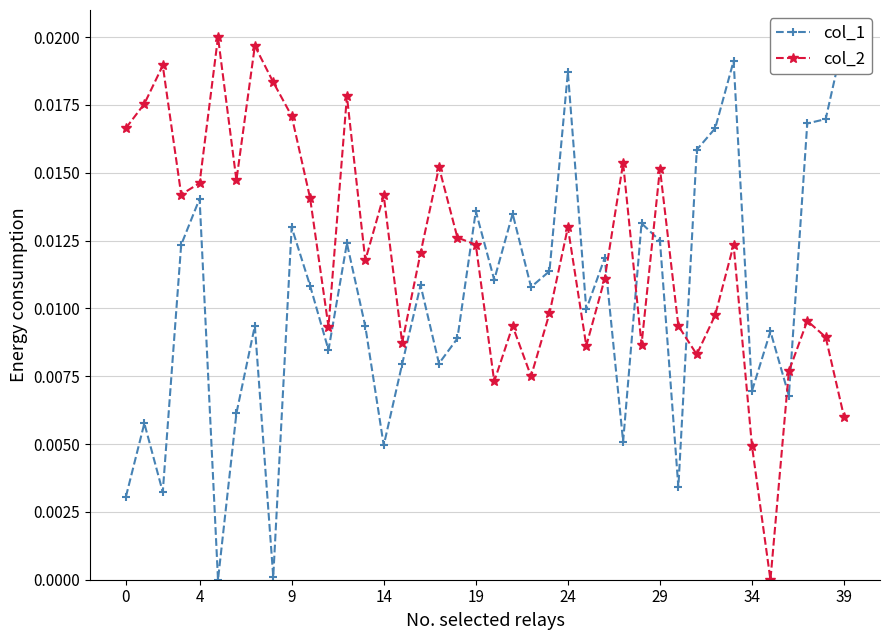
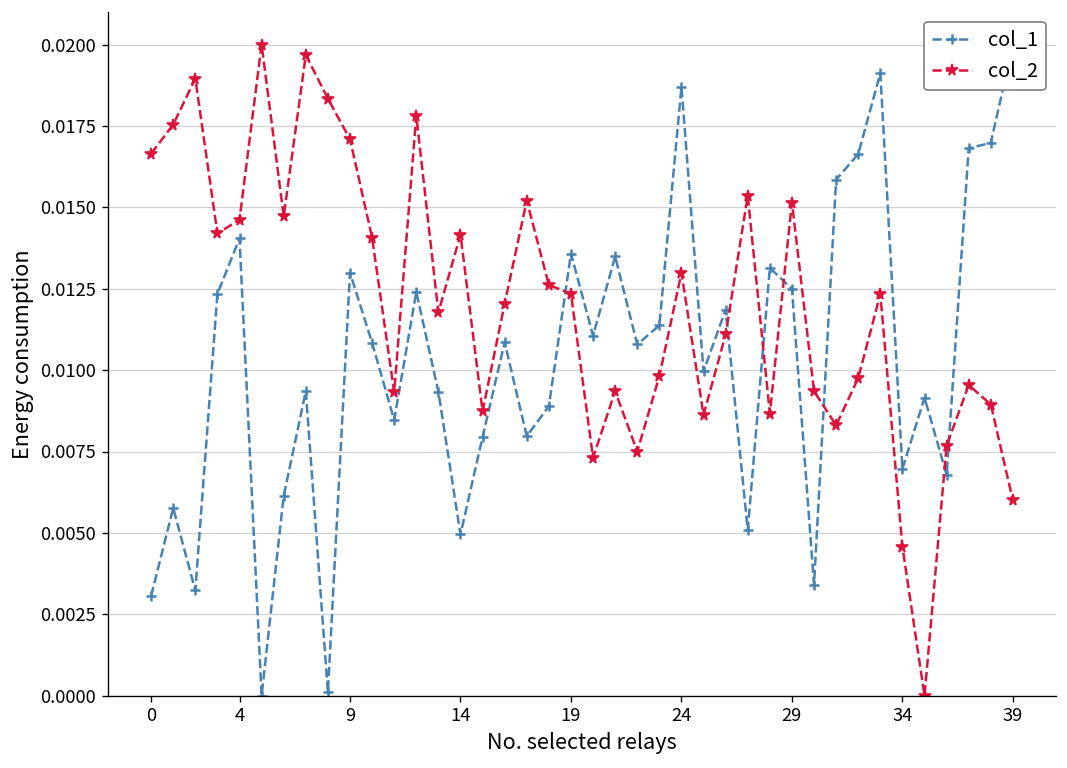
col_2, 34: 0.0049 -> 0.0046
